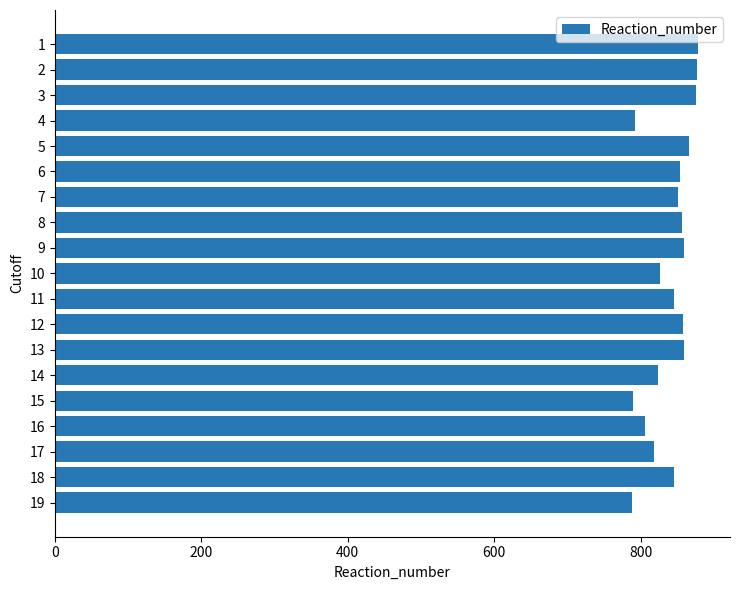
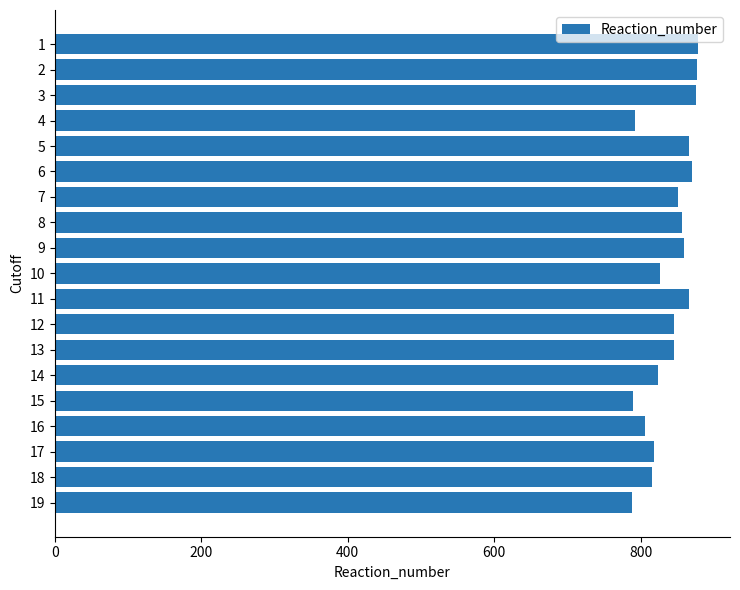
6: 850 -> 870
11: 850 -> 870
12: 860 -> 850
13: 860 -> 850
18: 850 -> 820
